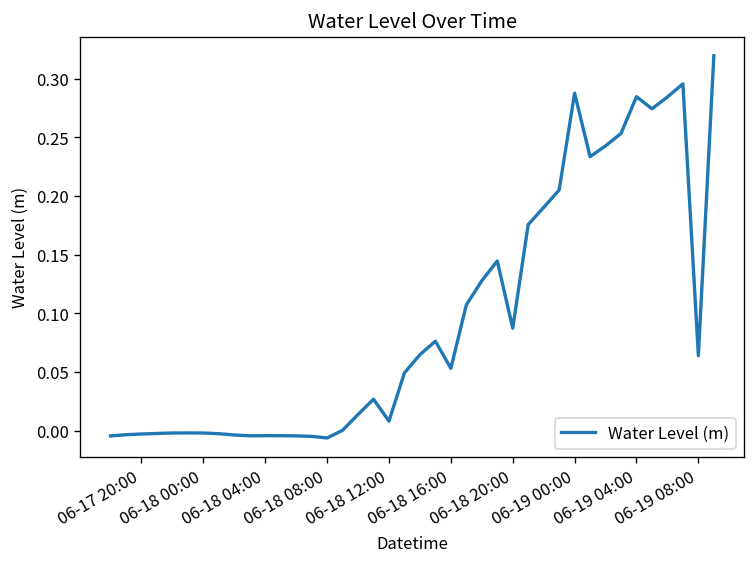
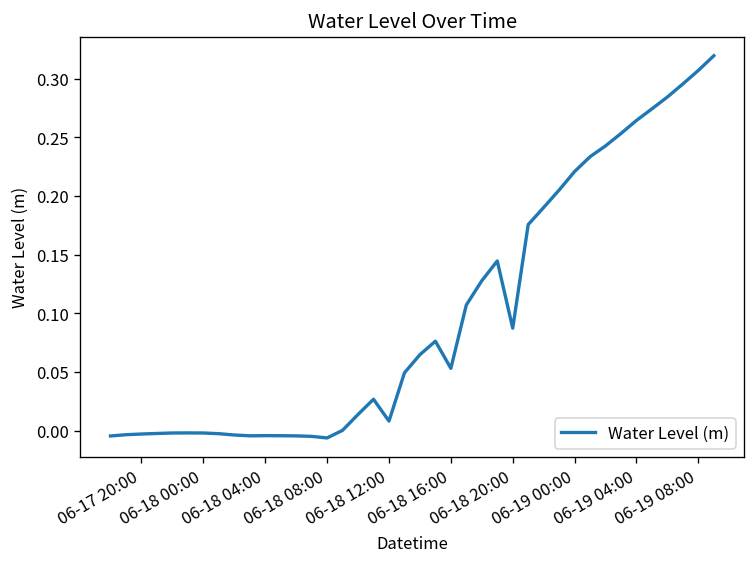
06-19 00:00: 0.29 -> 0.22
06-19 04:00: 0.28 -> 0.26
06-19 08:00: 0.06 -> 0.31
